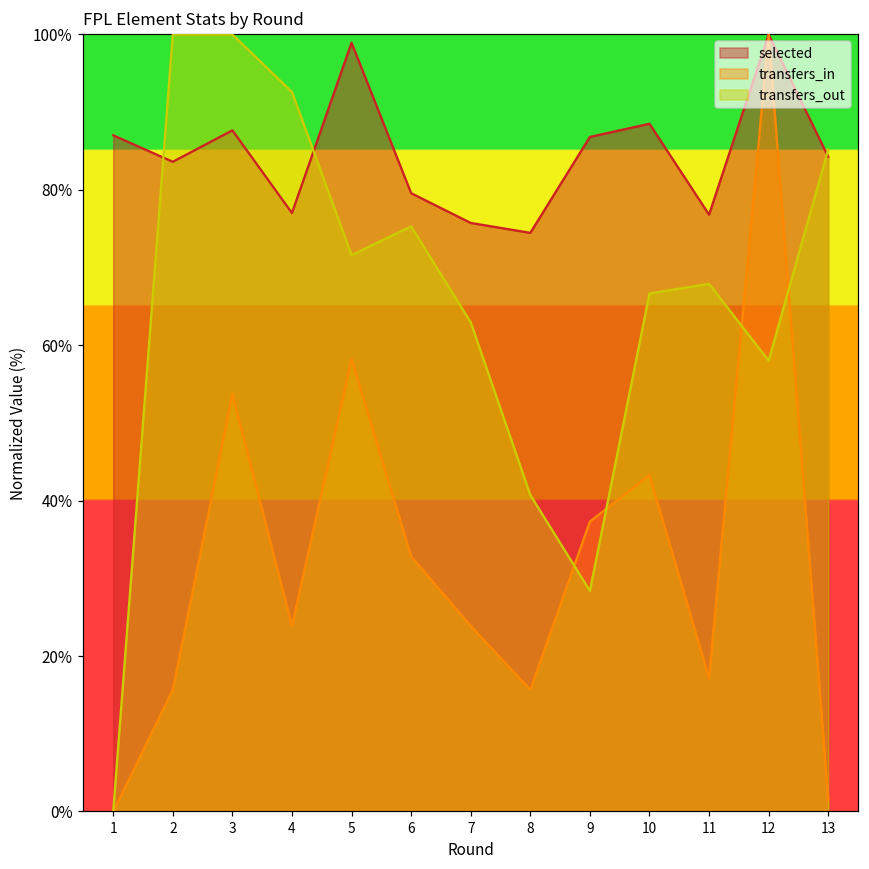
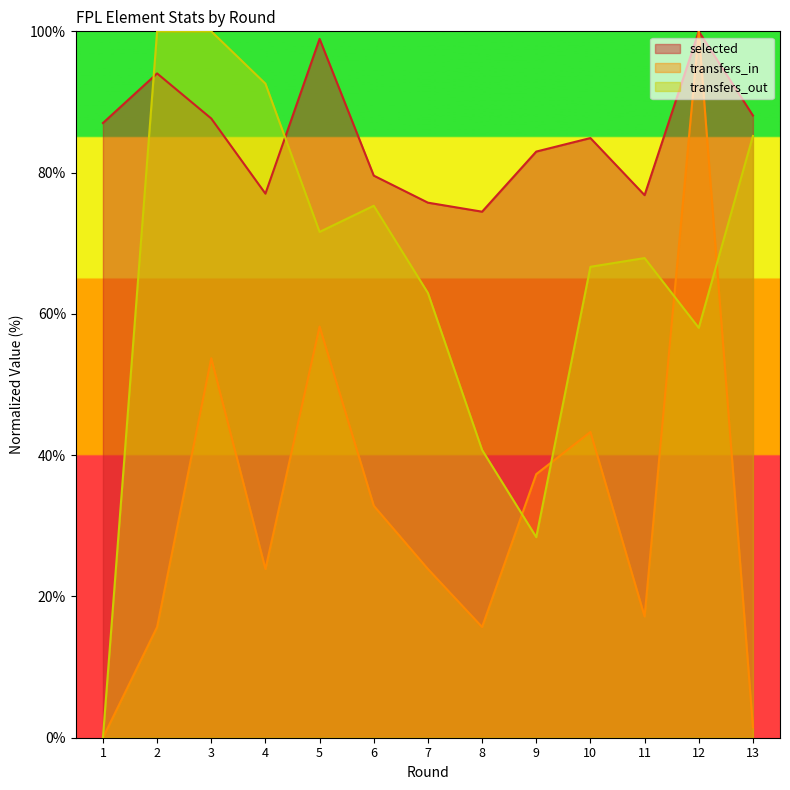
selected, 2: 84% -> 94%
selected, 9: 87% -> 83%
selected, 10: 89% -> 85%
selected, 13: 84% -> 88%
